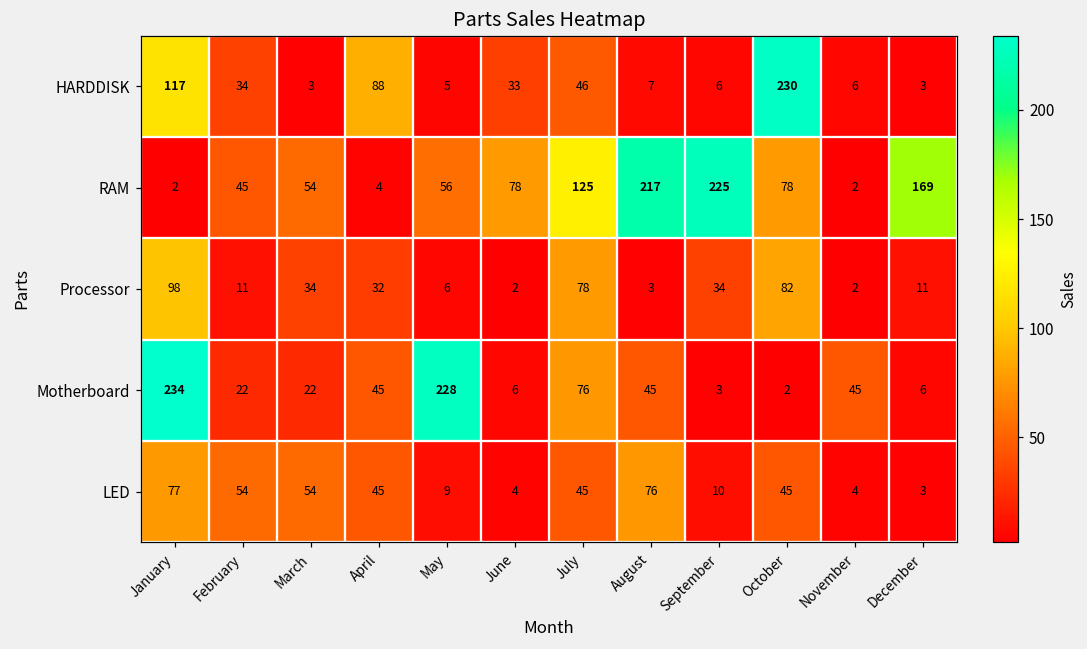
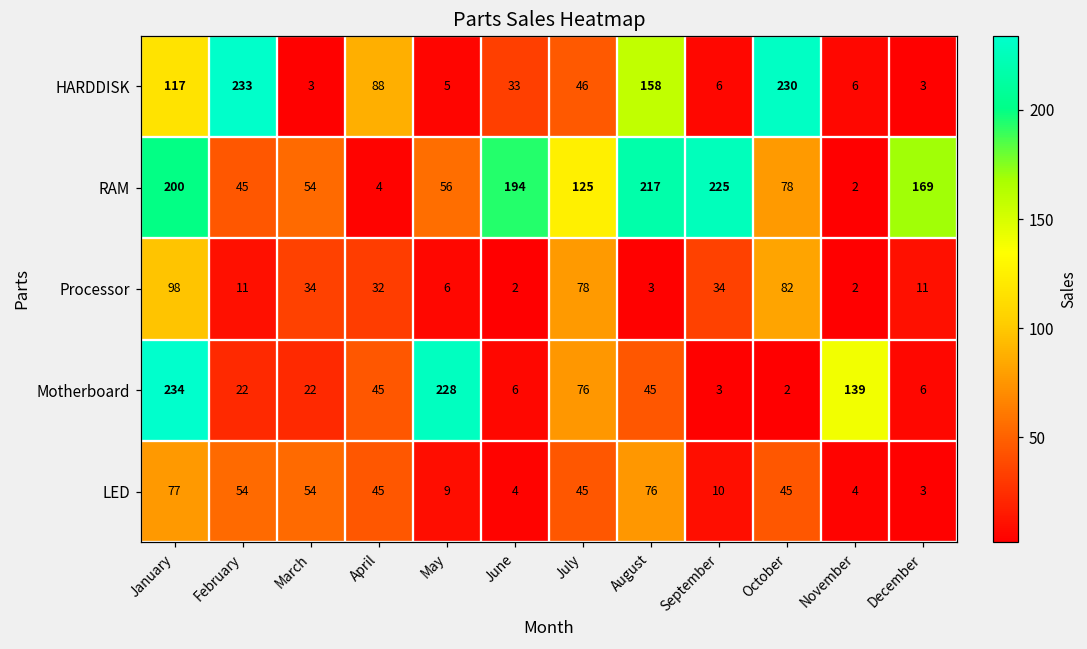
HARDDISK, February: 34 -> 233
HARDDISK, August: 7 -> 158
RAM, January: 2 -> 200
RAM, June: 78 -> 194
Motherboard, November: 45 -> 139
